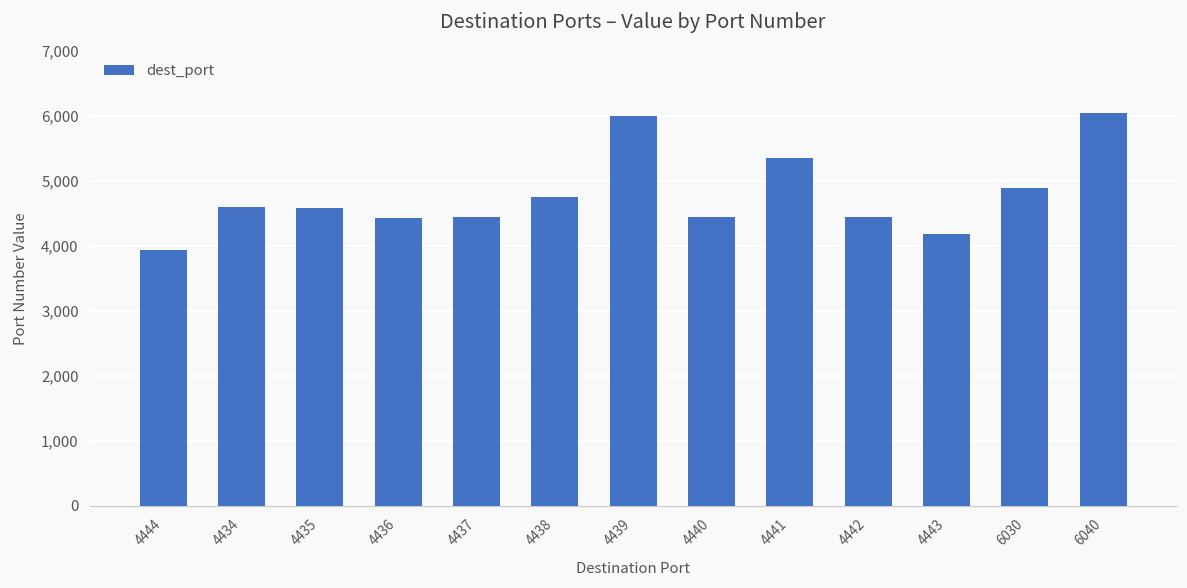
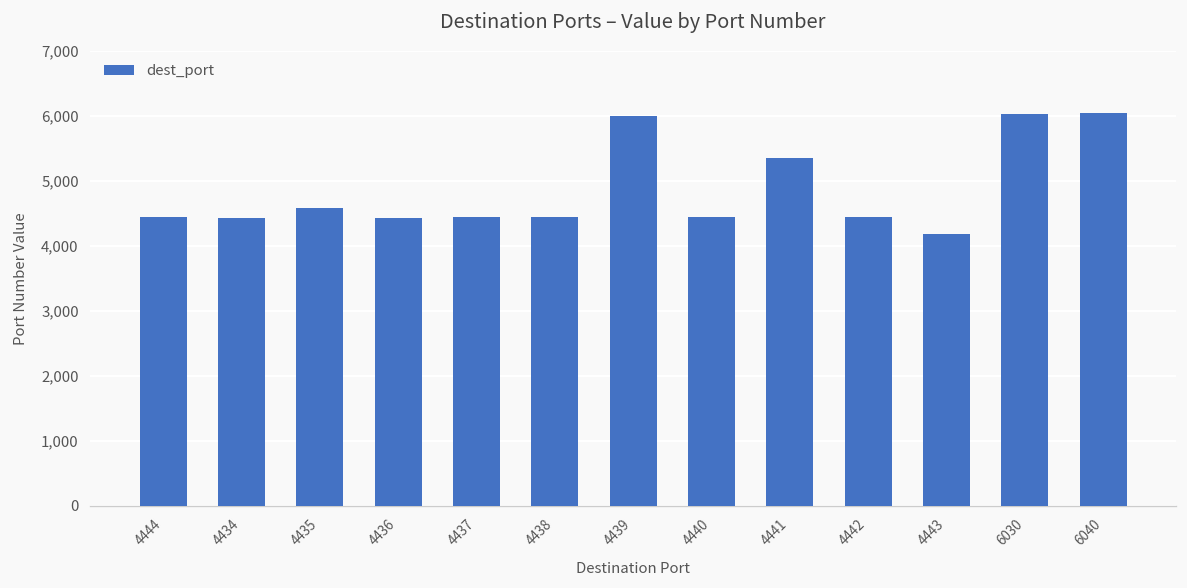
4444: 3,900 -> 4,400
4434: 4,600 -> 4,400
4438: 4,800 -> 4,400
6030: 4,900 -> 6,000
